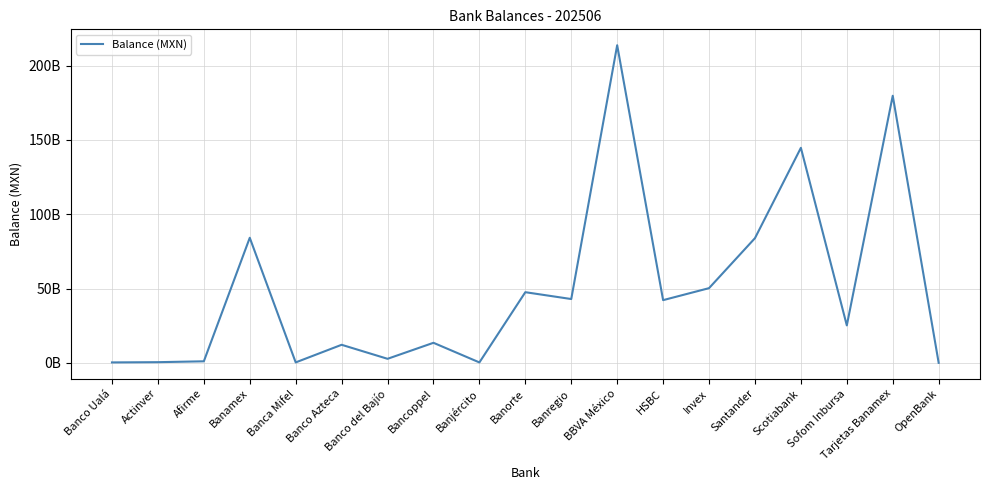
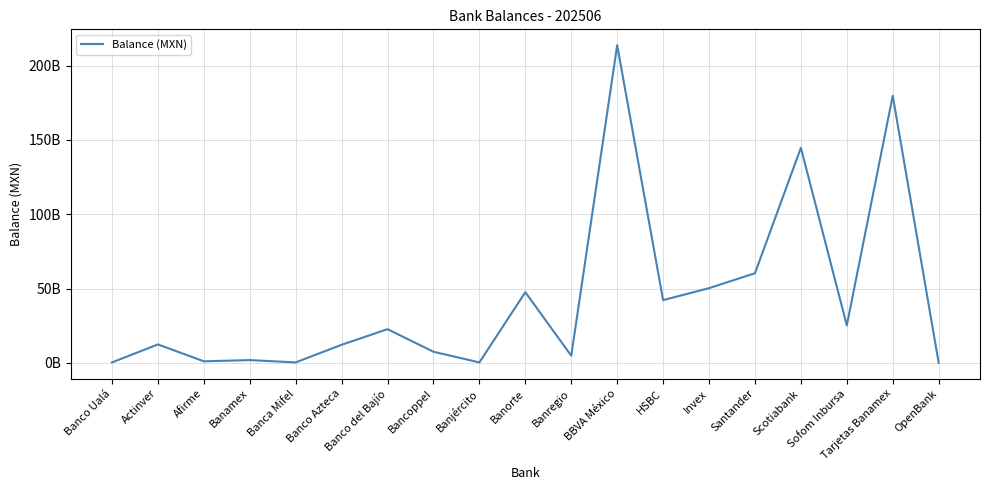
Actinver: 0 -> 12000000000
Banamex: 84000000000 -> 2000000000
Banco del Bajío: 3000000000 -> 23000000000
Bancoppel: 14000000000 -> 7000000000
Banregio: 43000000000 -> 5000000000
Santander: 84000000000 -> 60000000000
